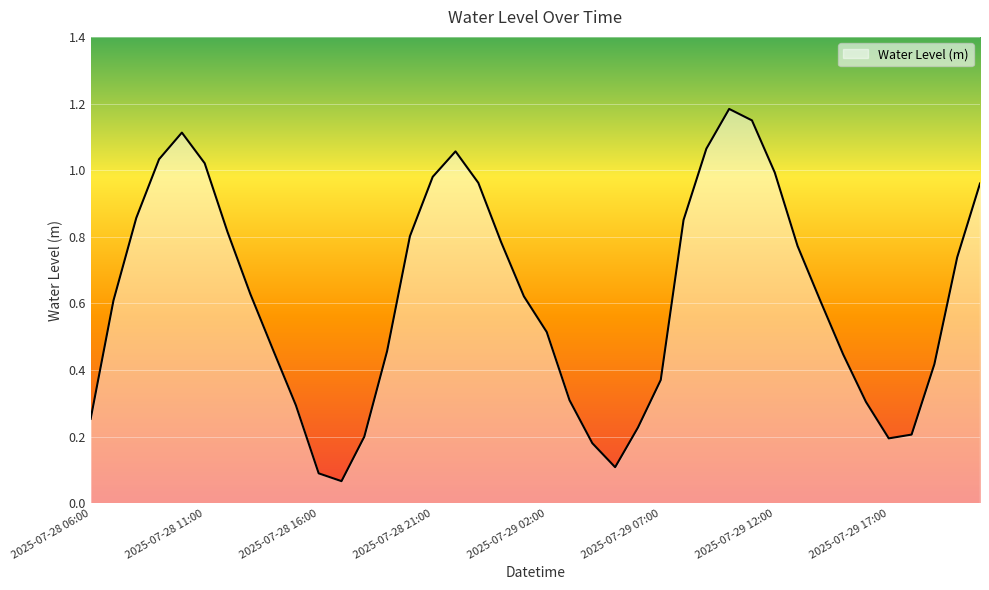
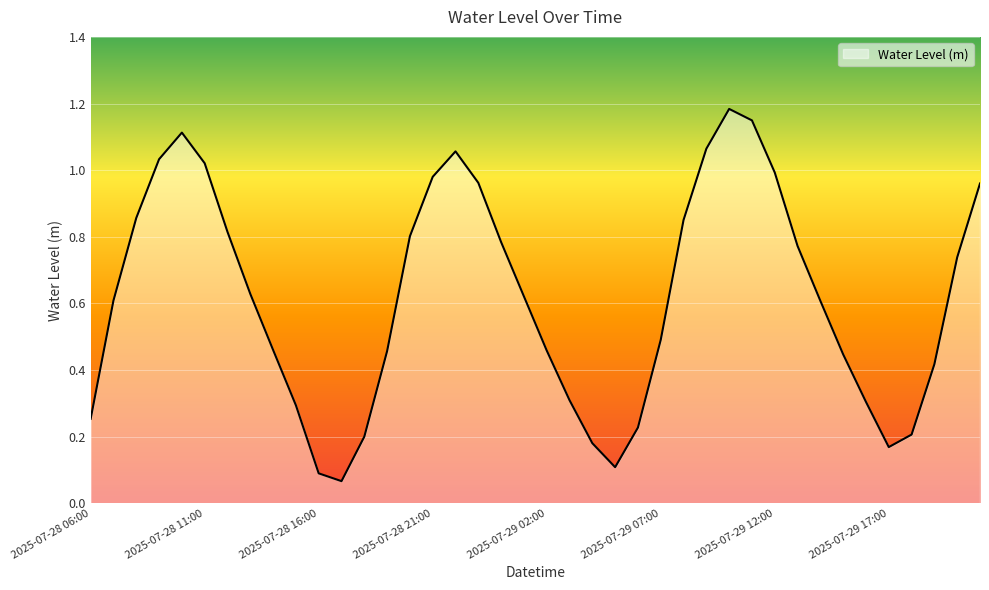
2025-07-29 02:00: 0.51 -> 0.46
2025-07-29 07:00: 0.37 -> 0.49
2025-07-29 17:00: 0.19 -> 0.17
